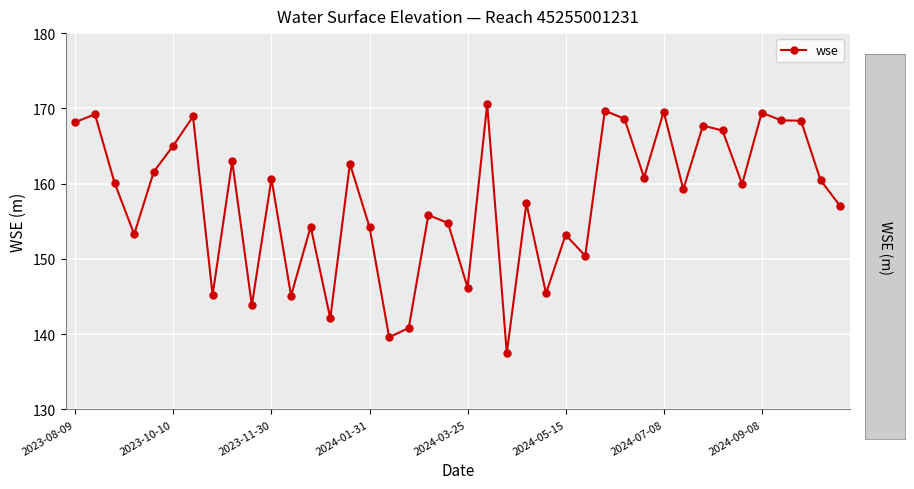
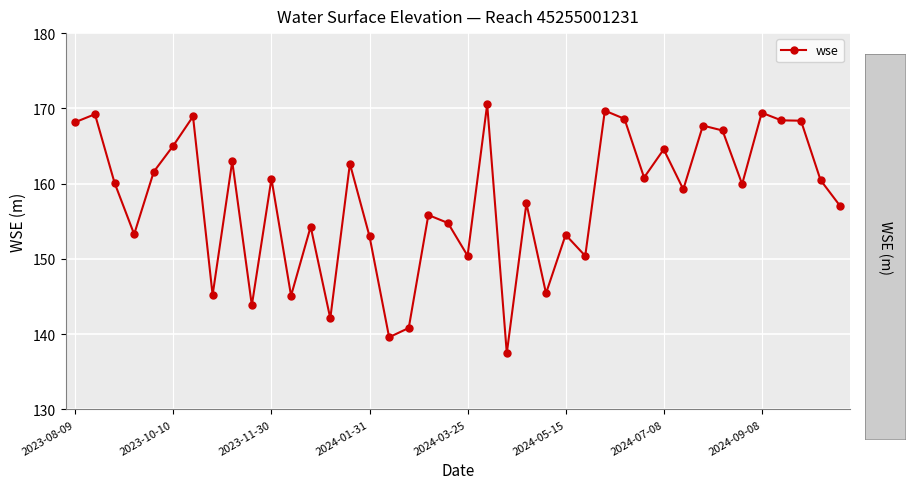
2024-01-31: 154 -> 153
2024-03-25: 146 -> 150
2024-07-08: 170 -> 165
